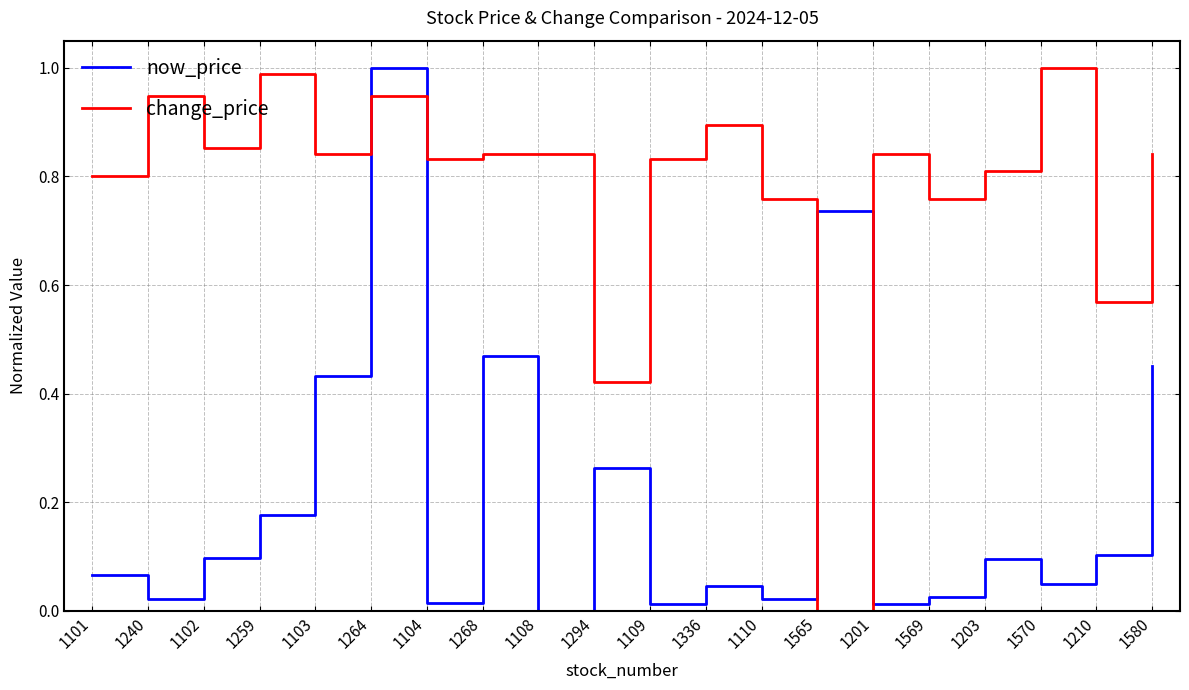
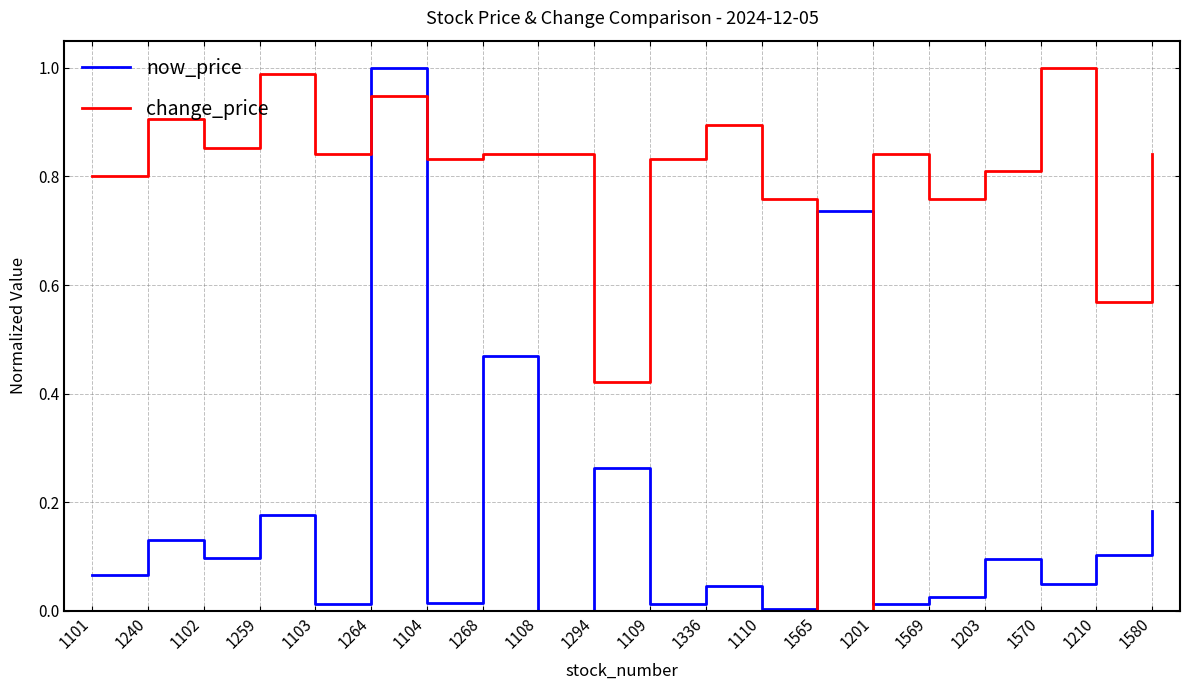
now_price, 1240: 0.02 -> 0.13
change_price, 1240: 0.95 -> 0.91
now_price, 1103: 0.43 -> 0.01
now_price, 1110: 0.02 -> 0.00
now_price, 1580: 0.45 -> 0.18
